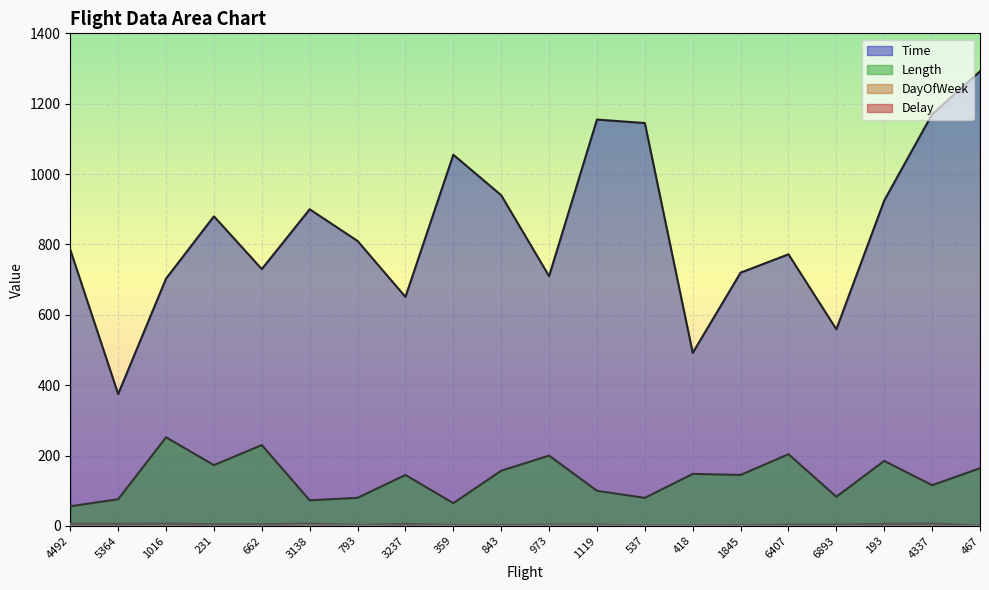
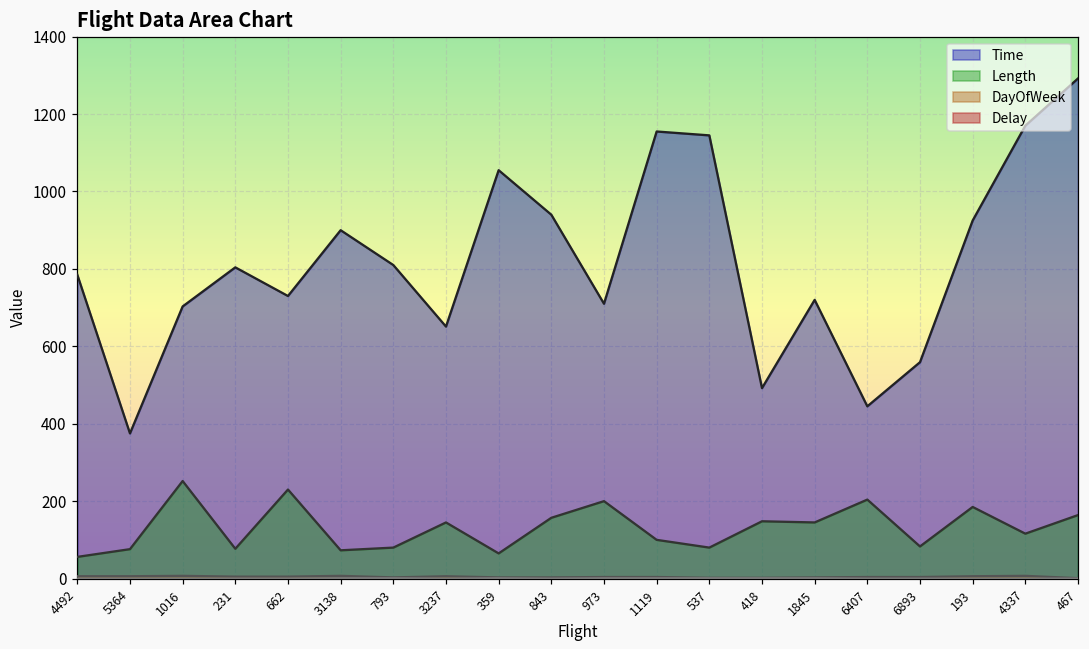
Time, 231: 880 -> 800
Length, 231: 170 -> 80
Time, 6407: 770 -> 450
